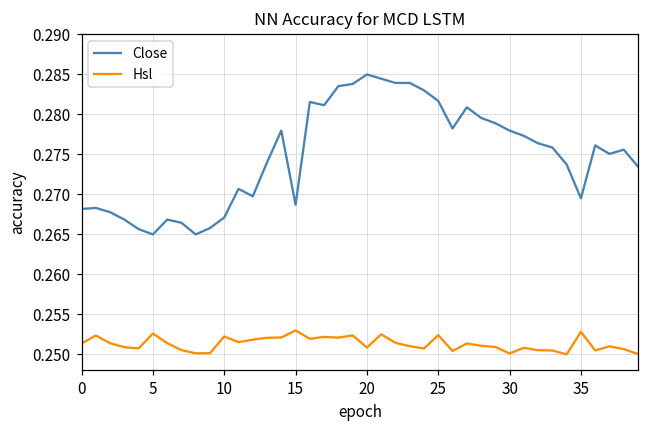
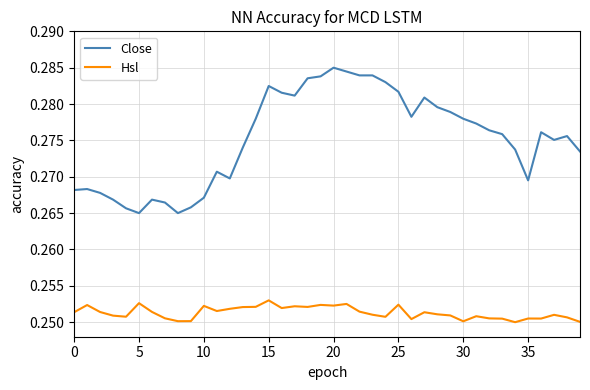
Close, 15: 0.269 -> 0.282
Hsl, 20: 0.251 -> 0.252
Hsl, 35: 0.253 -> 0.251
